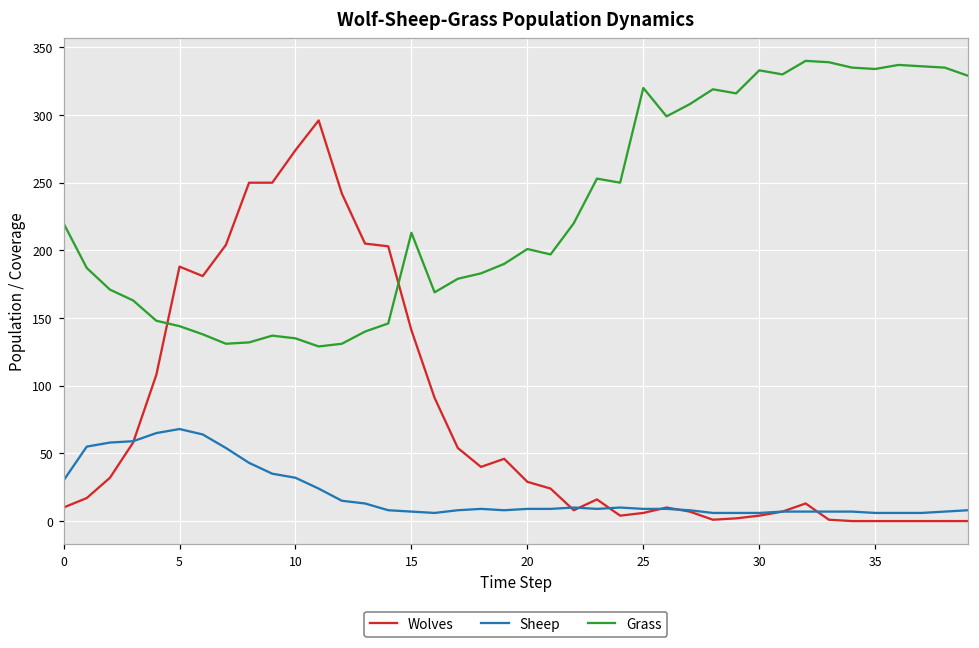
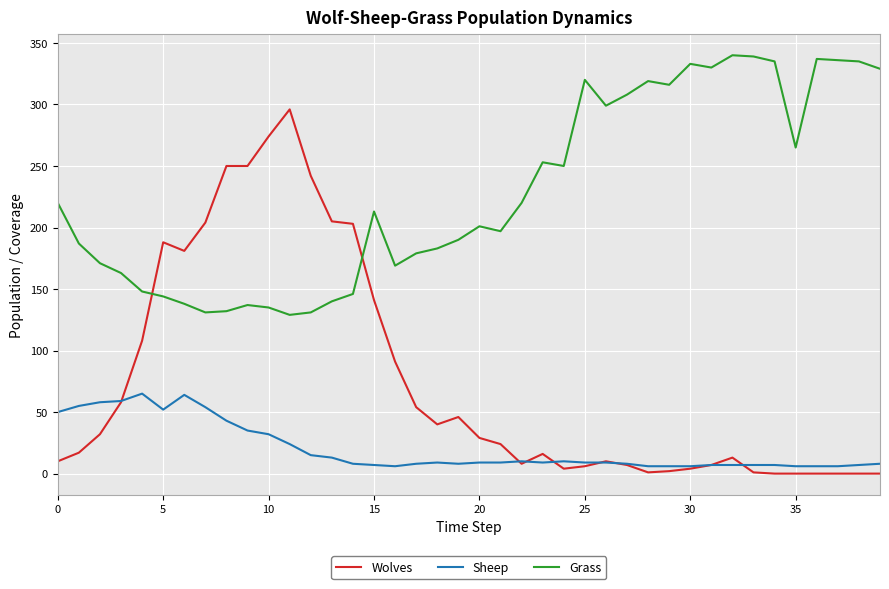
Sheep, 0: 30 -> 50
Sheep, 5: 68 -> 52
Grass, 35: 334 -> 265
